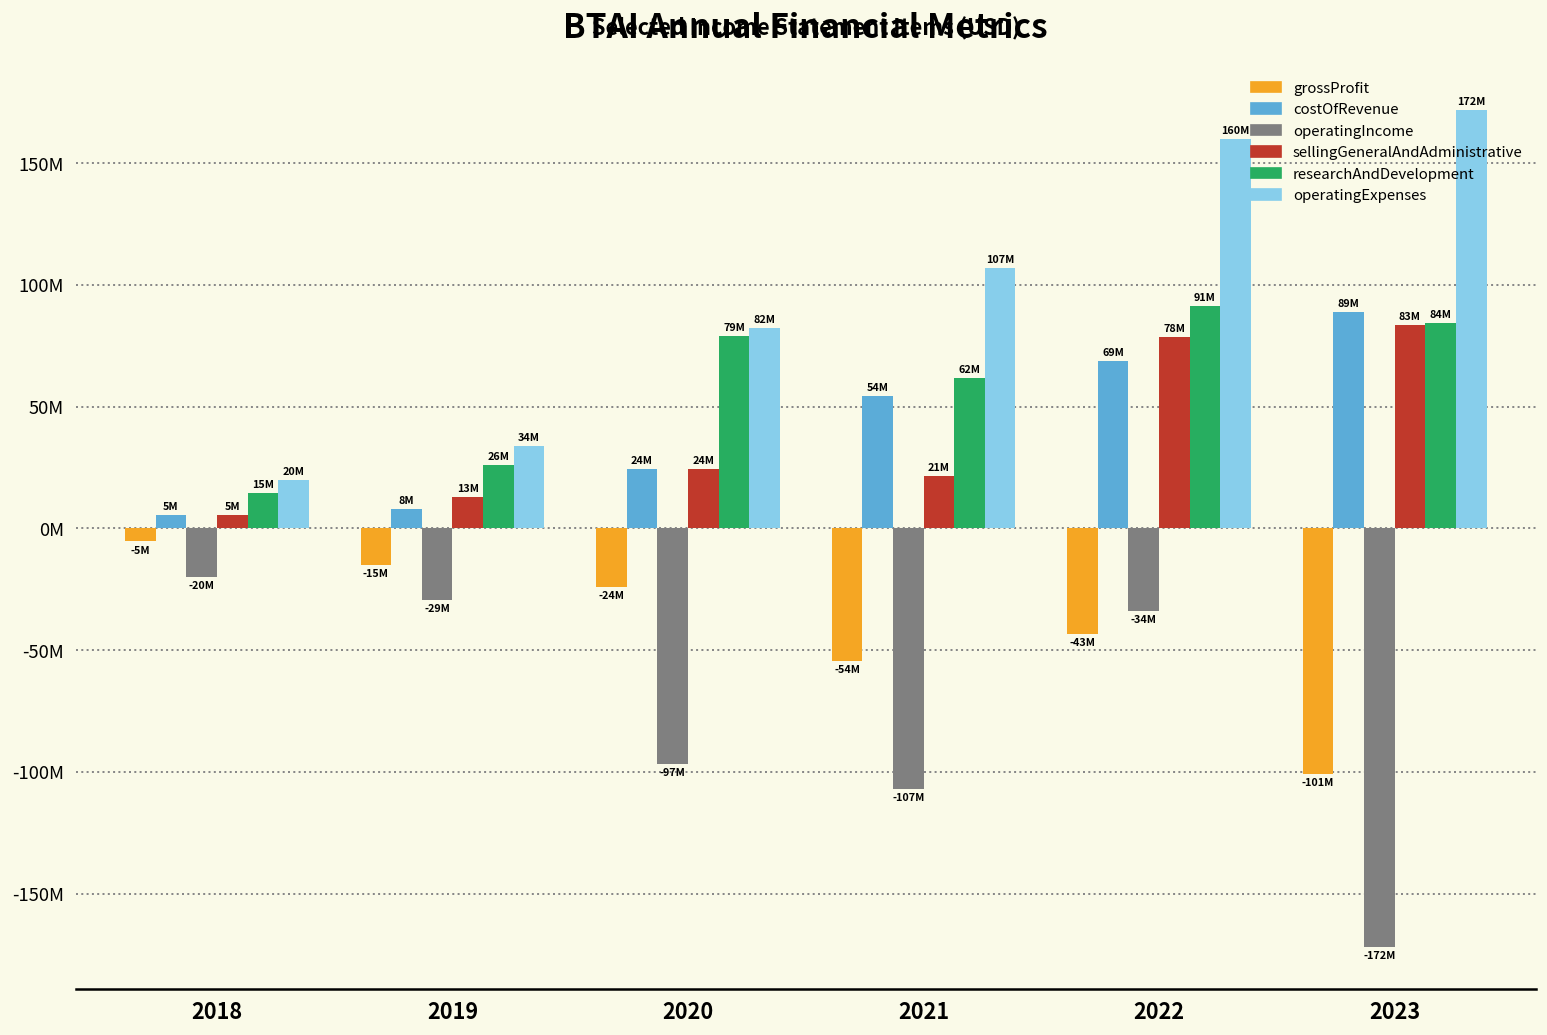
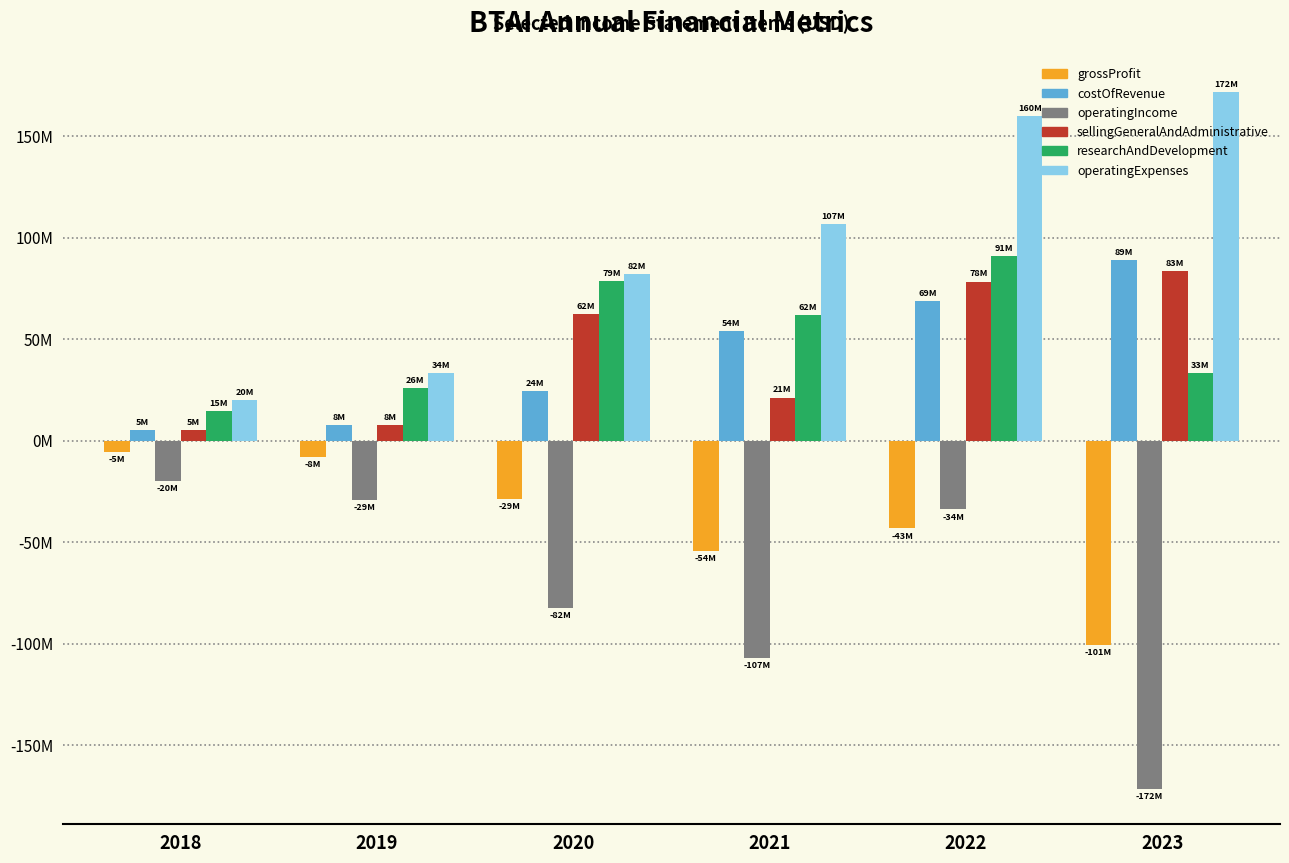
grossProfit, 2019: -15M -> -8M
sellingGeneralAndAdministrative, 2019: 13M -> 8M
grossProfit, 2020: -24M -> -29M
operatingIncome, 2020: -97M -> -82M
sellingGeneralAndAdministrative, 2020: 24M -> 62M
researchAndDevelopment, 2023: 84M -> 33M
